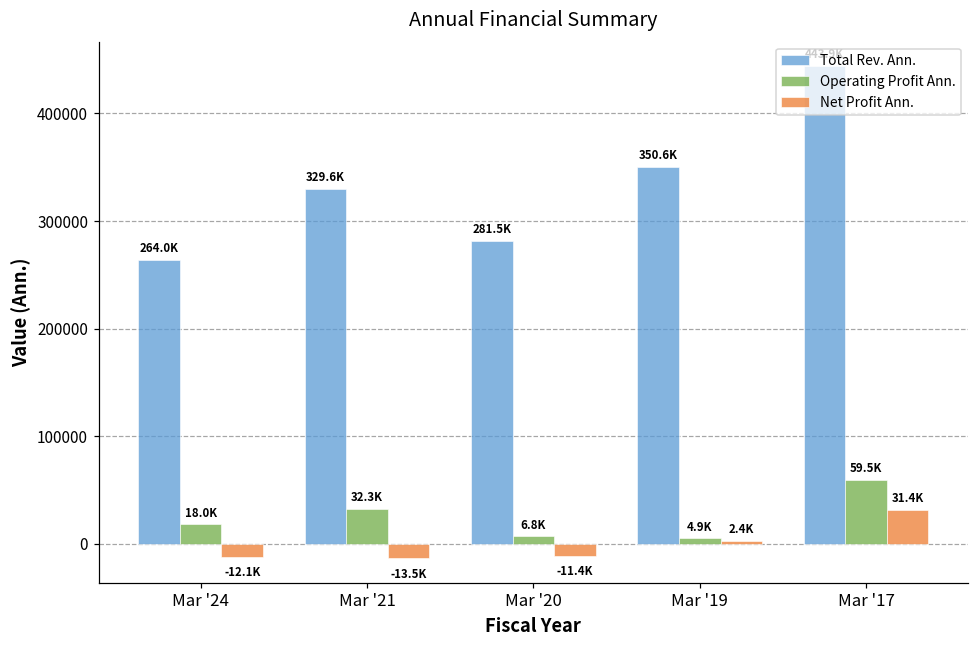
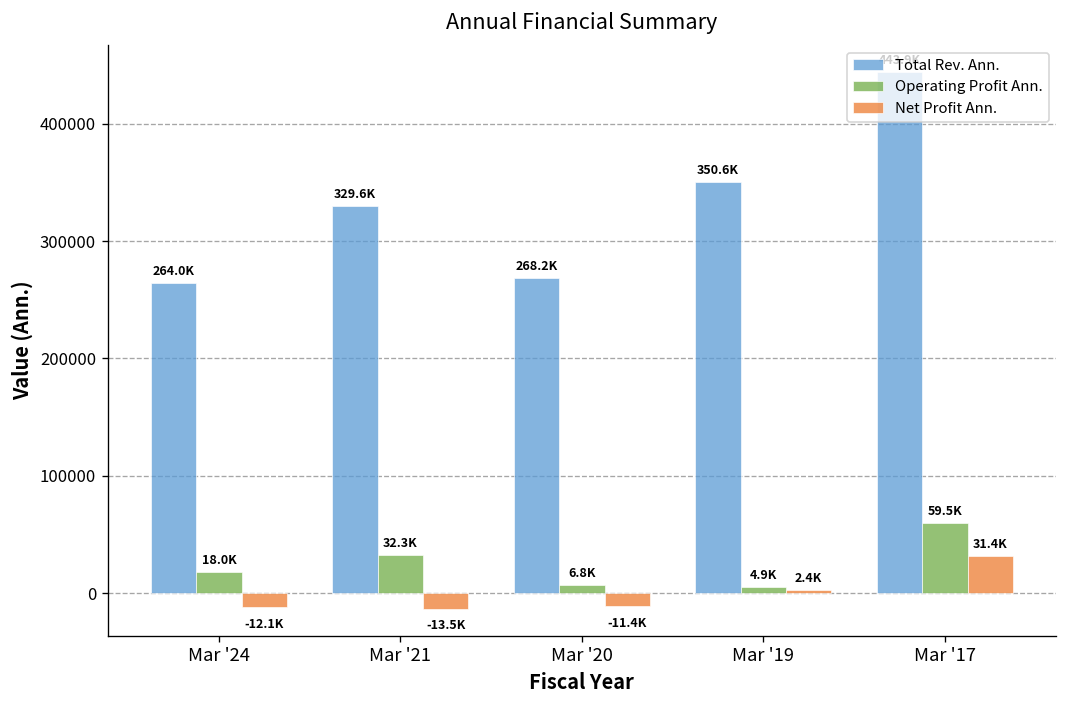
Total Rev. Ann., Mar '20: 281.5K -> 268.2K
